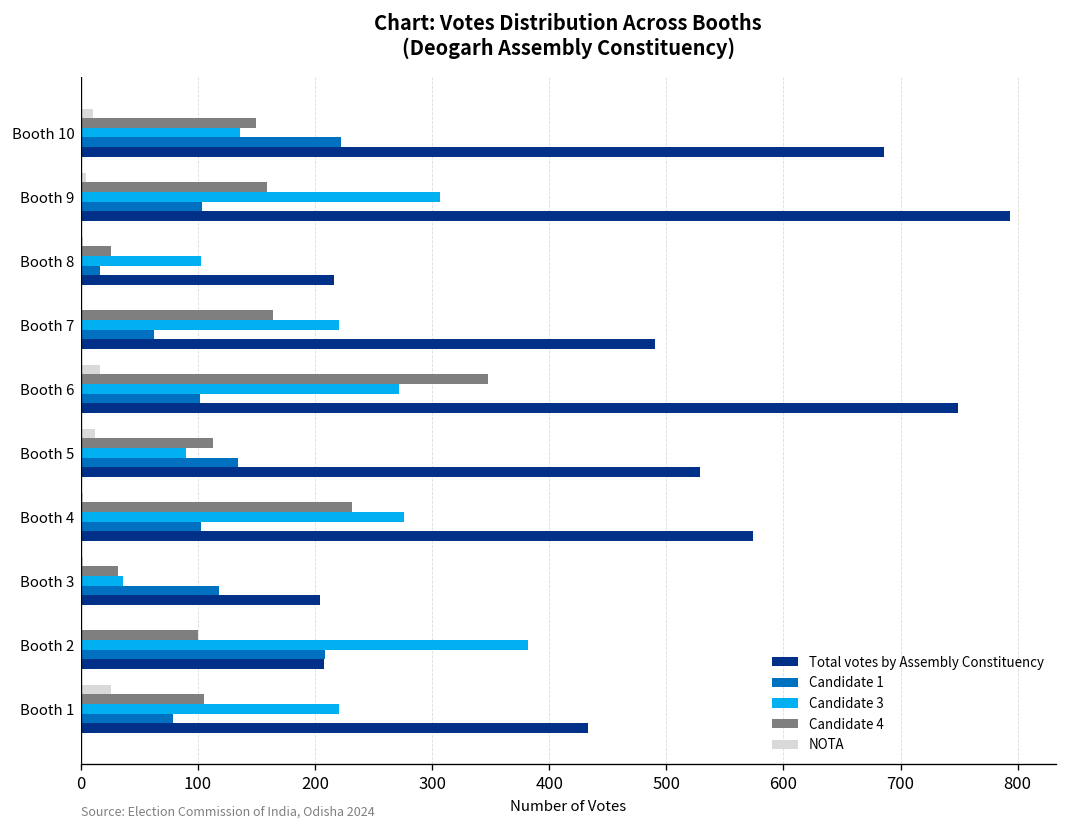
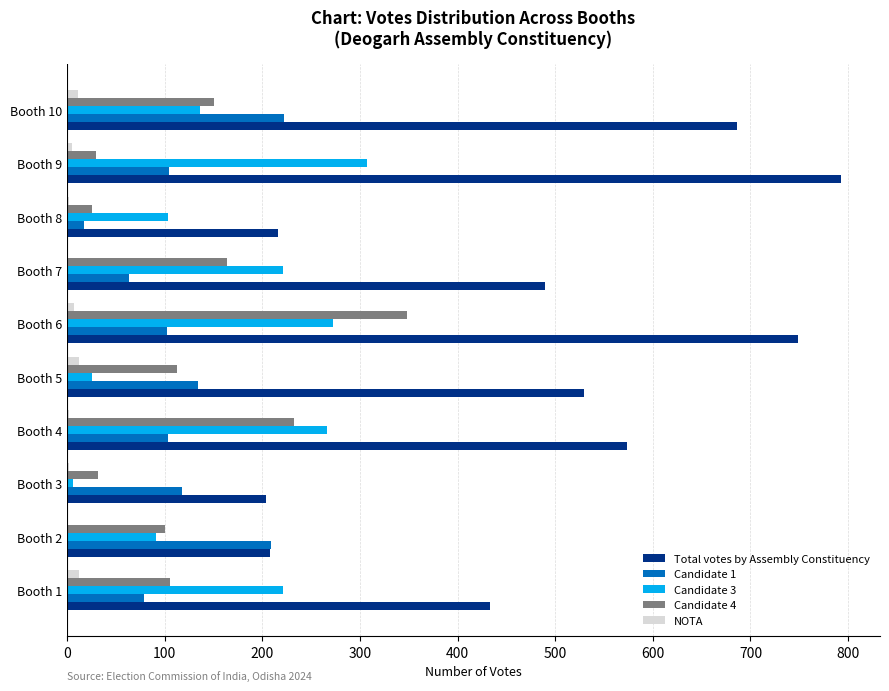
Candidate 4, Booth 9: 160 -> 30
NOTA, Booth 6: 20 -> 10
Candidate 3, Booth 5: 90 -> 30
Candidate 3, Booth 4: 280 -> 270
Candidate 3, Booth 3: 40 -> 10
Candidate 3, Booth 2: 380 -> 90
NOTA, Booth 1: 30 -> 10
